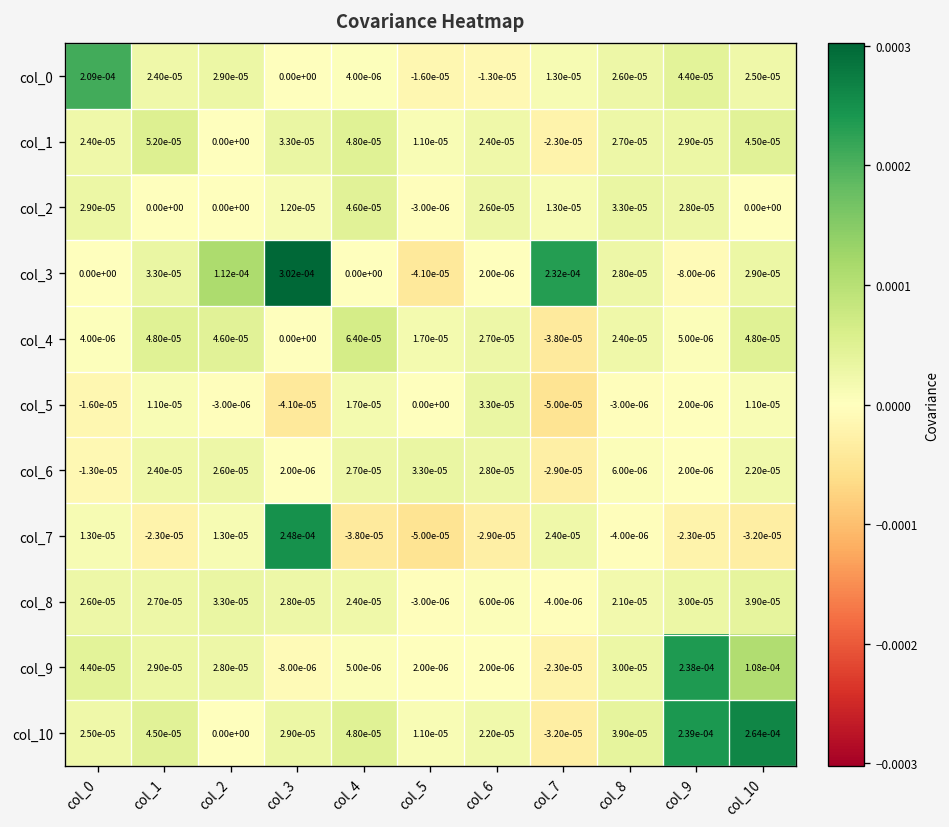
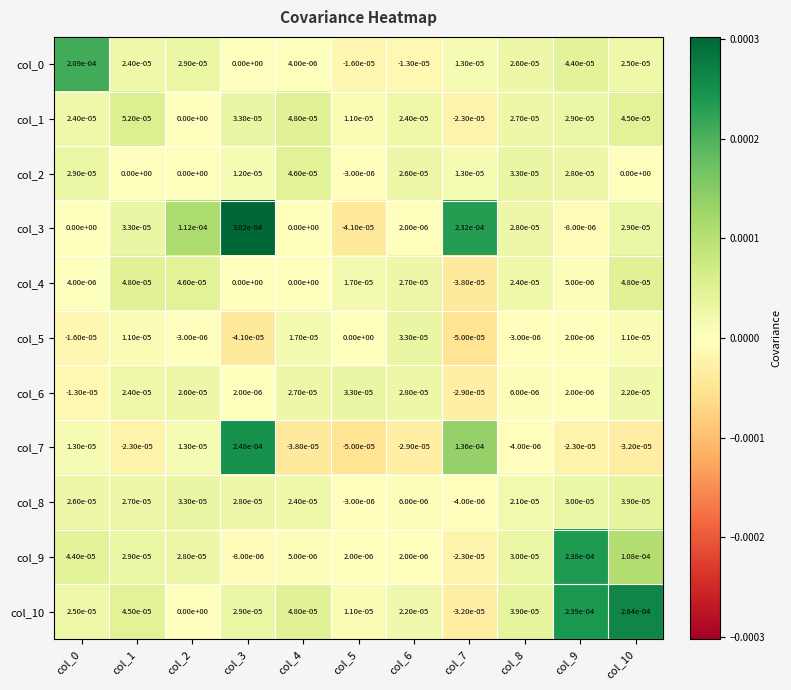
col_4, col_4: 6.40e-05 -> 0.00e+00
col_7, col_7: 2.40e-05 -> 1.36e-04
